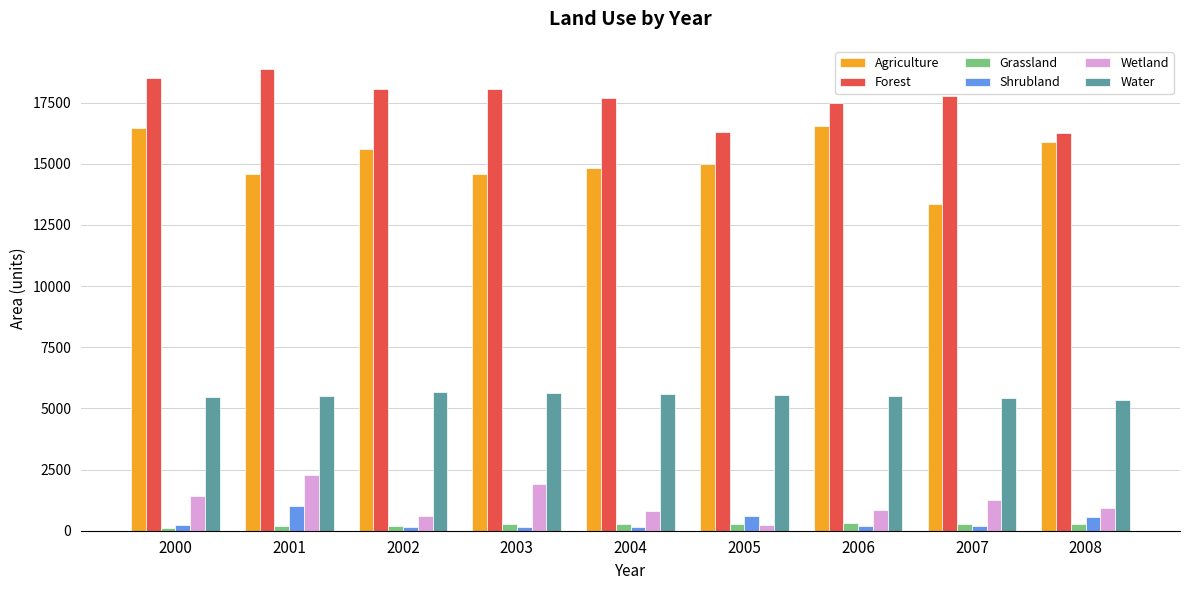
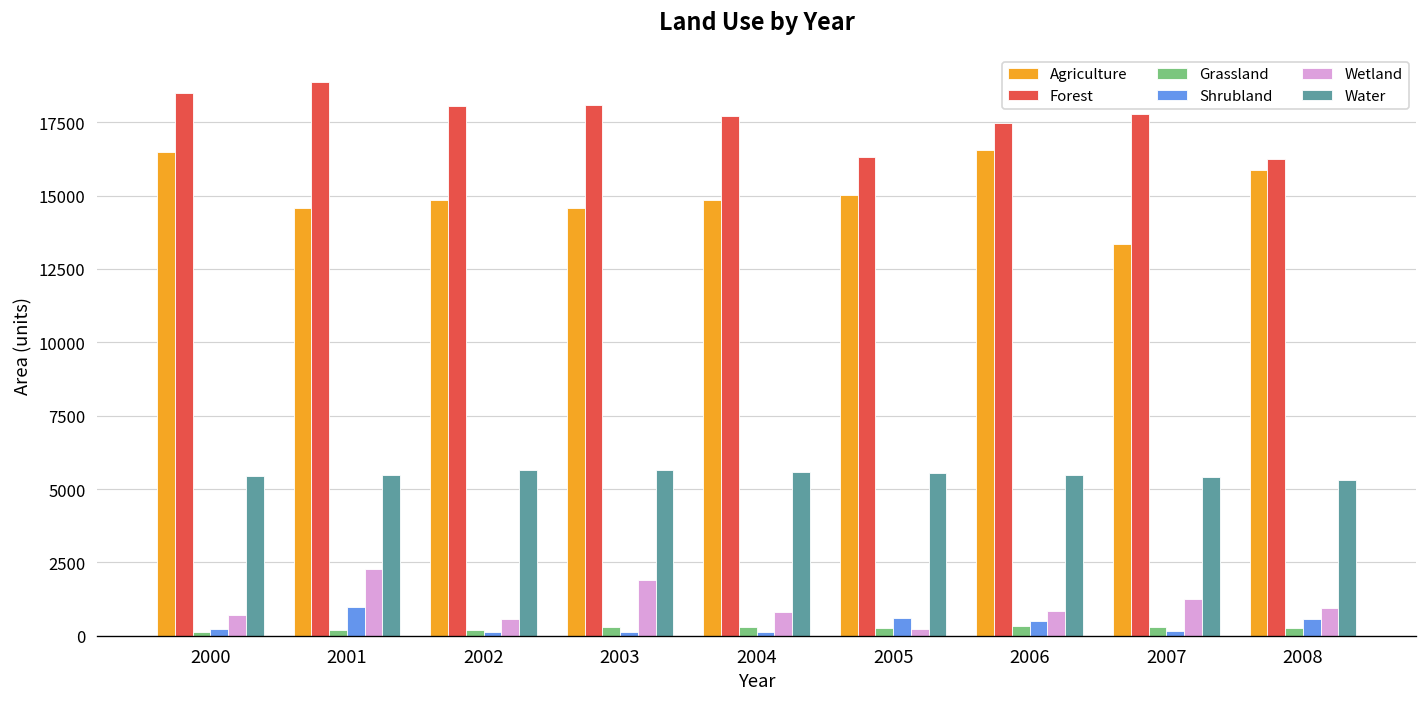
Wetland, 2000: 1400 -> 700
Agriculture, 2002: 15600 -> 14900
Shrubland, 2006: 200 -> 500
